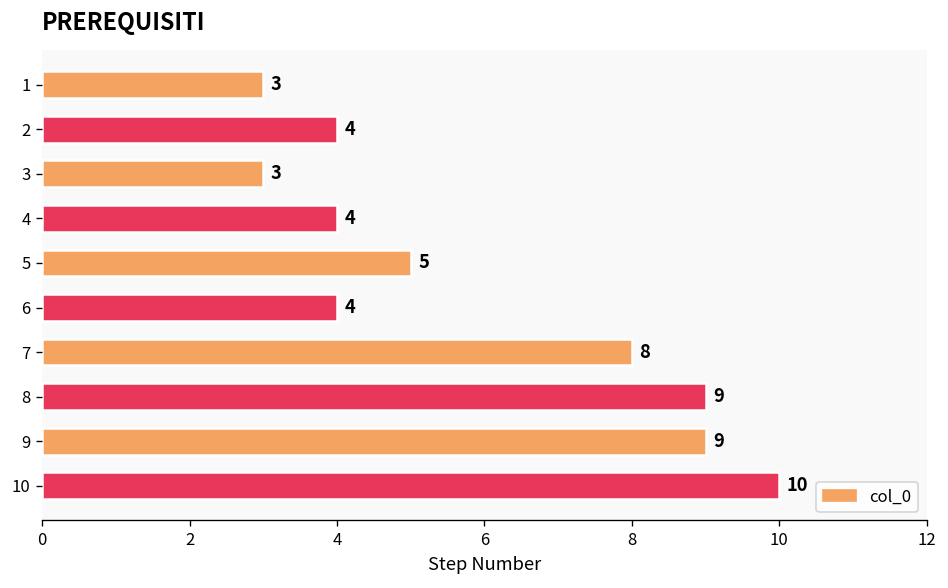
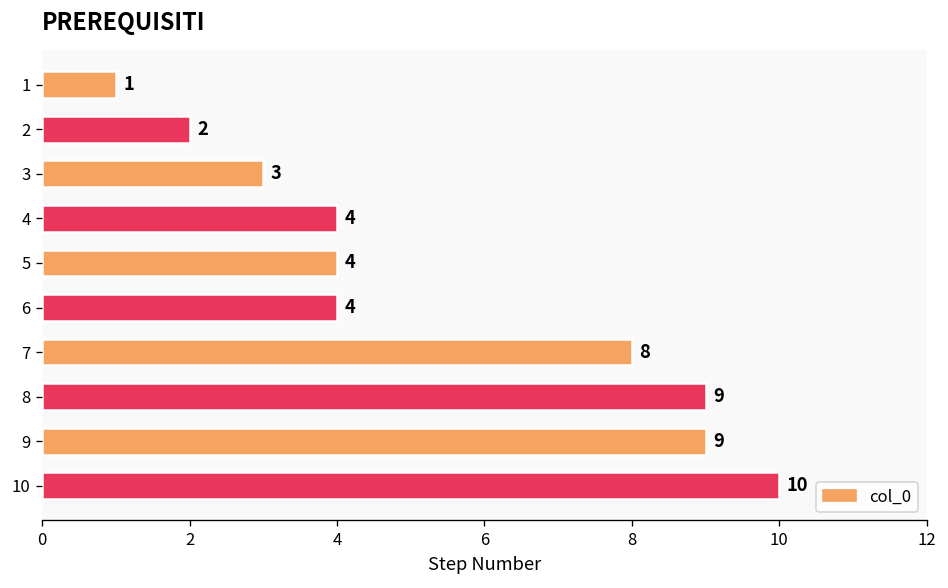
1: 3 -> 1
2: 4 -> 2
5: 5 -> 4
